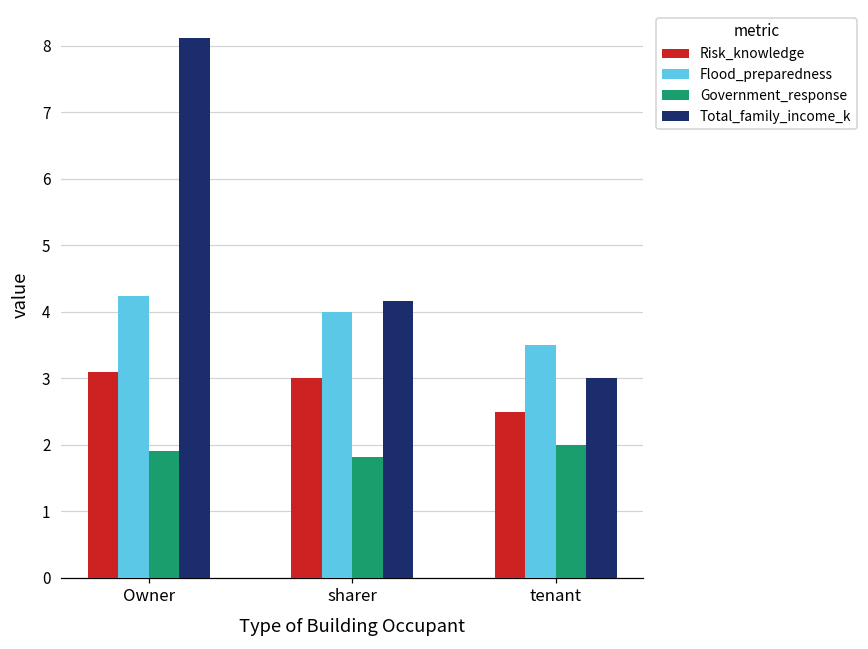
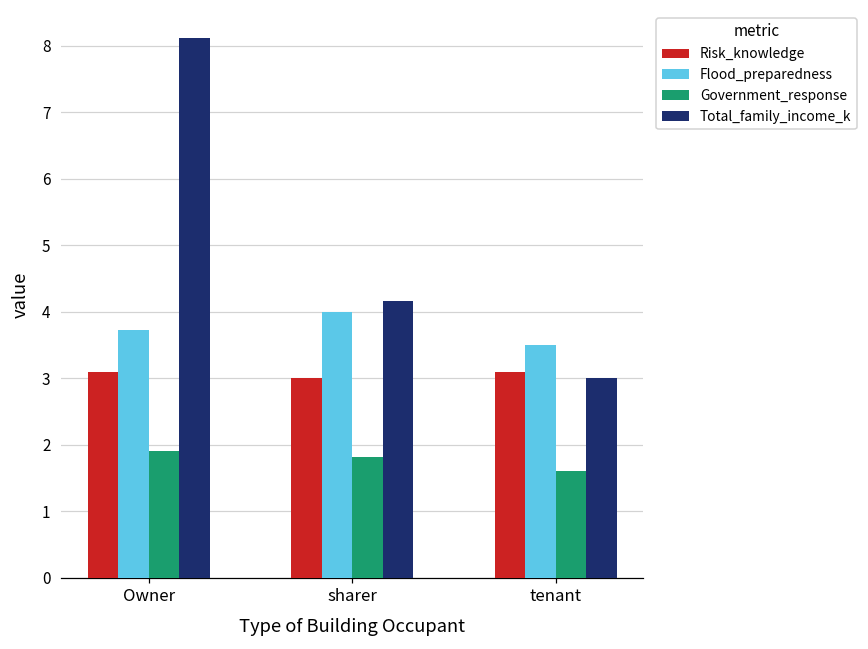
Flood_preparedness, Owner: 4.2 -> 3.7
Risk_knowledge, tenant: 2.5 -> 3.1
Government_response, tenant: 2.0 -> 1.6
